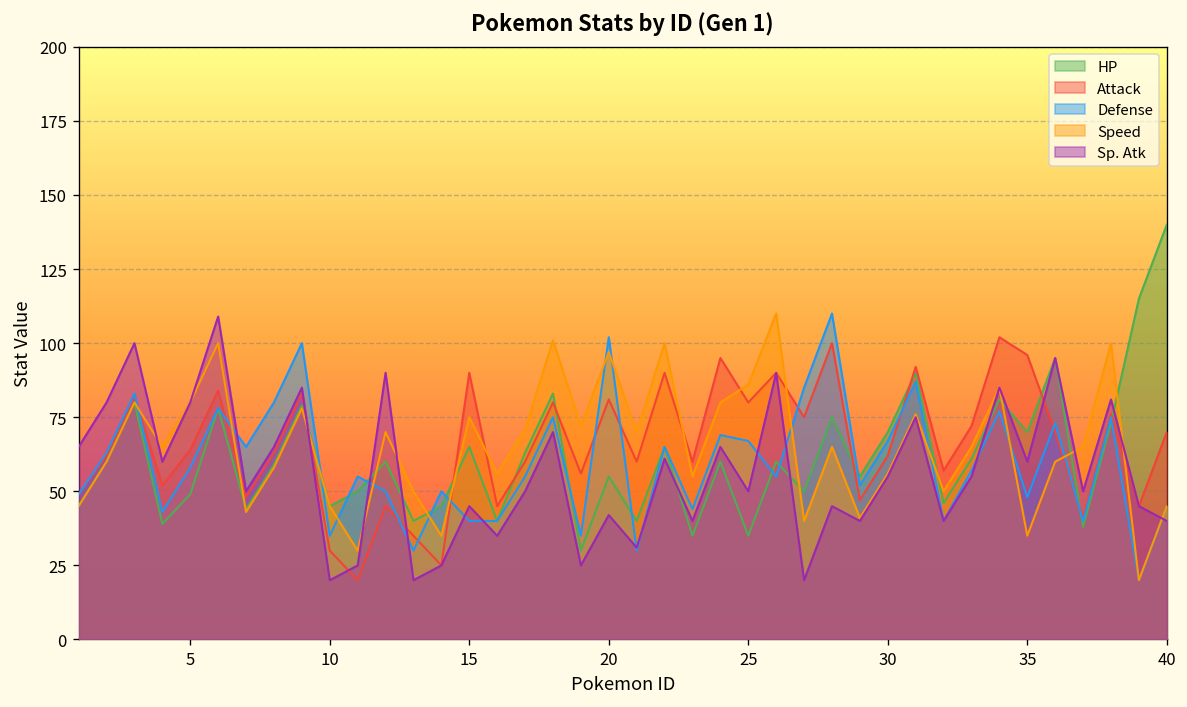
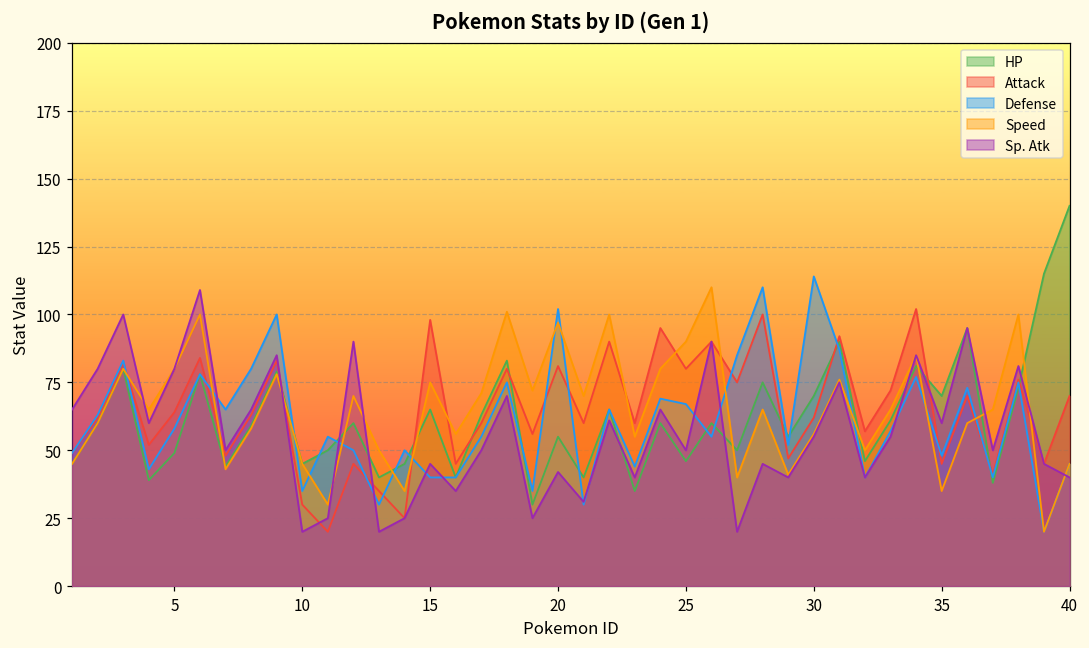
Attack, 15: 90 -> 98
HP, 25: 35 -> 46
Speed, 25: 86 -> 90
Defense, 30: 67 -> 114
Attack, 35: 96 -> 45
